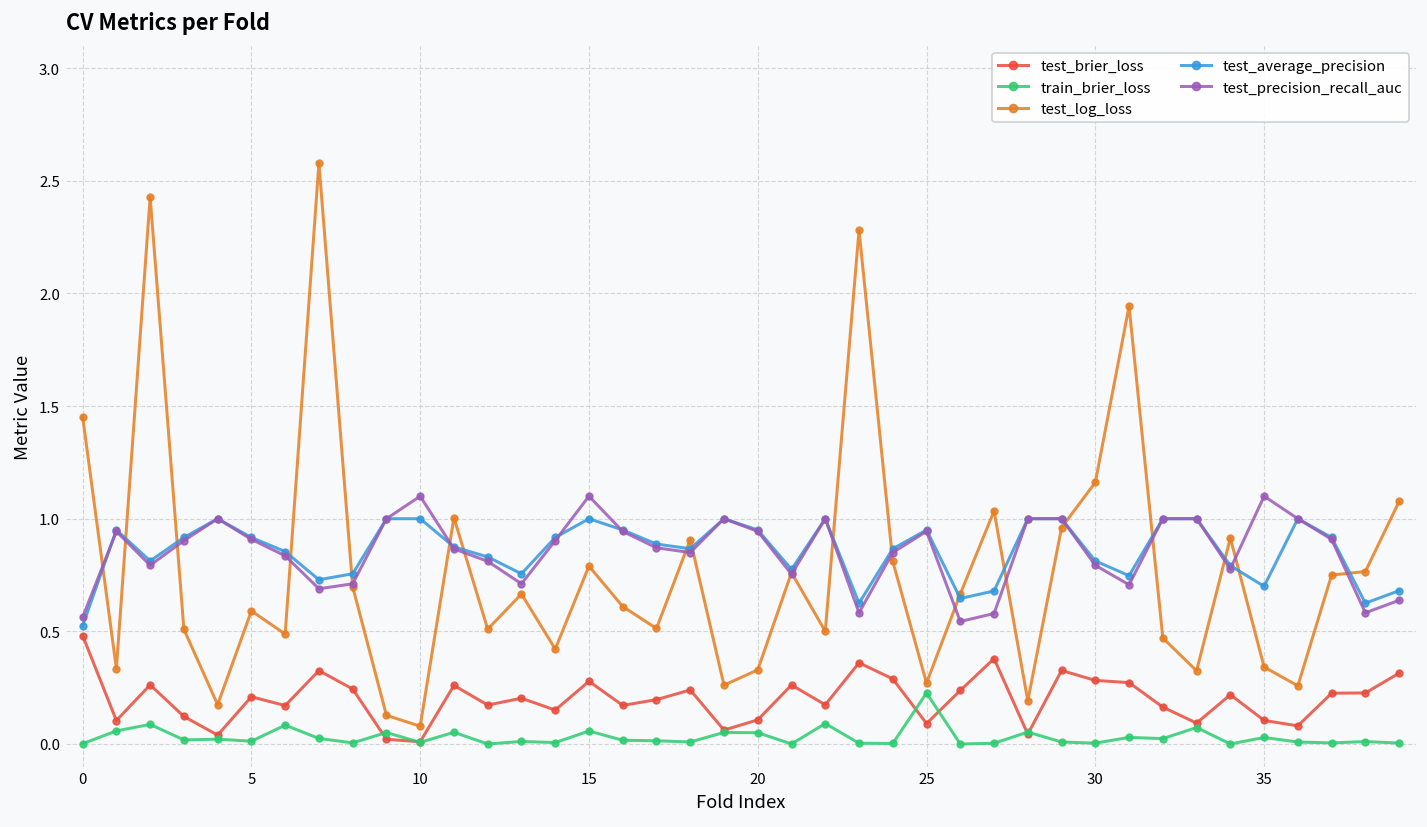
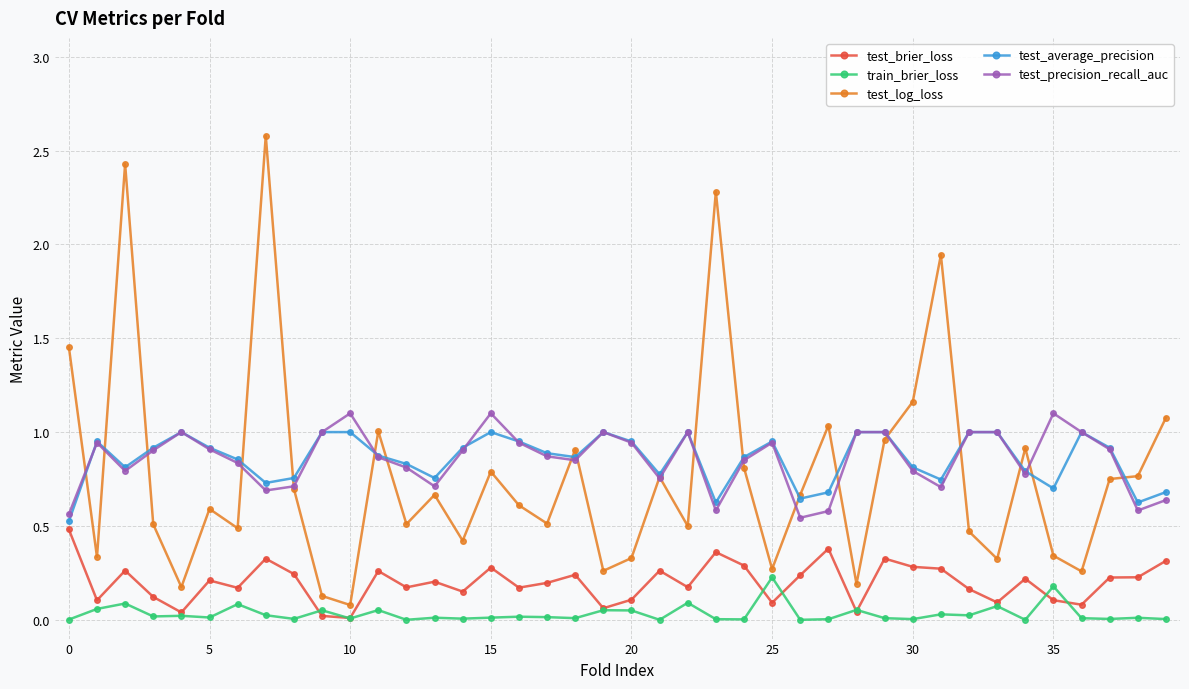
train_brier_loss, 15: 0.06 -> 0.01
train_brier_loss, 35: 0.03 -> 0.18
